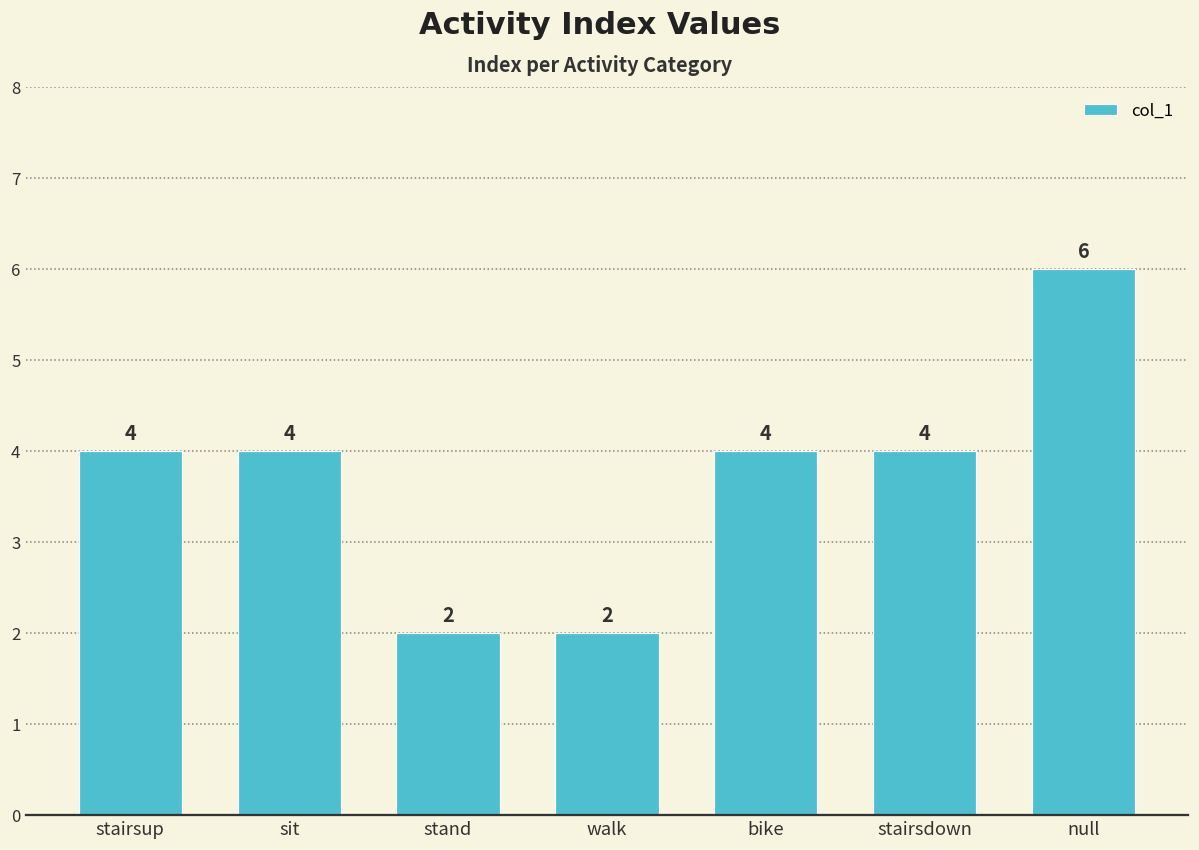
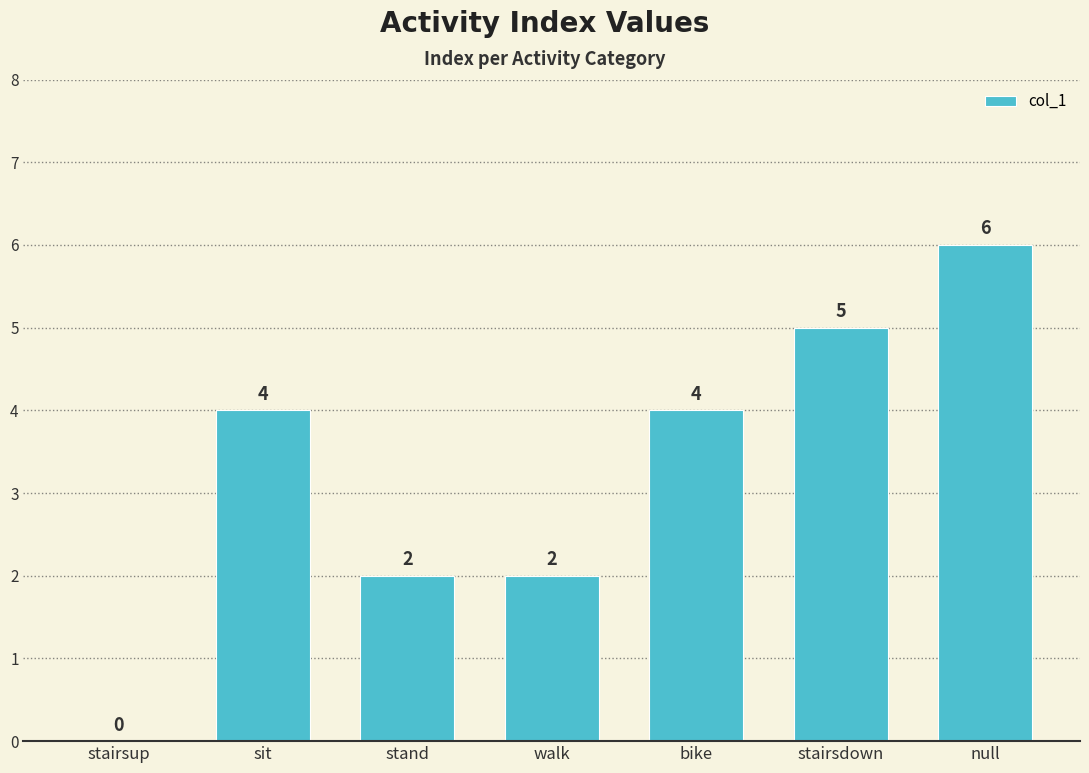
stairsup: 4 -> 0
stairsdown: 4 -> 5
